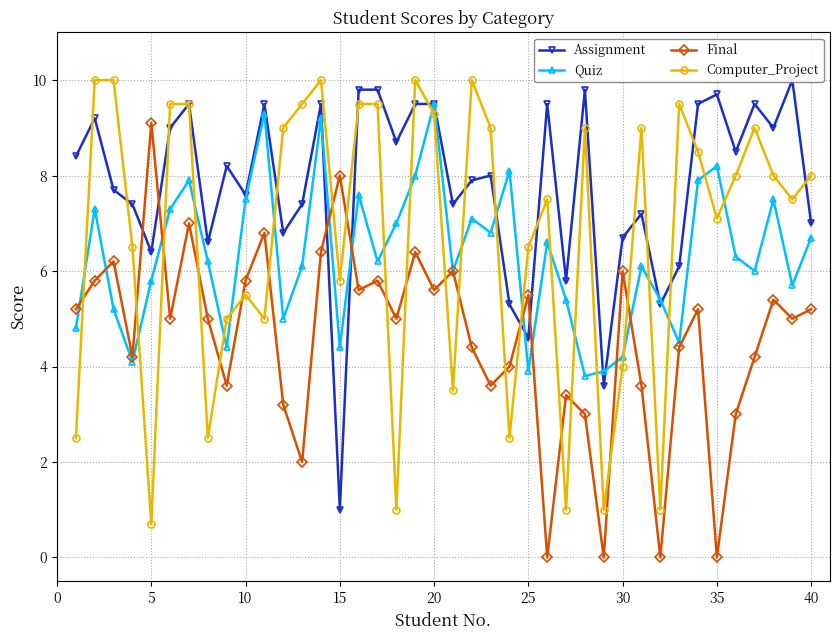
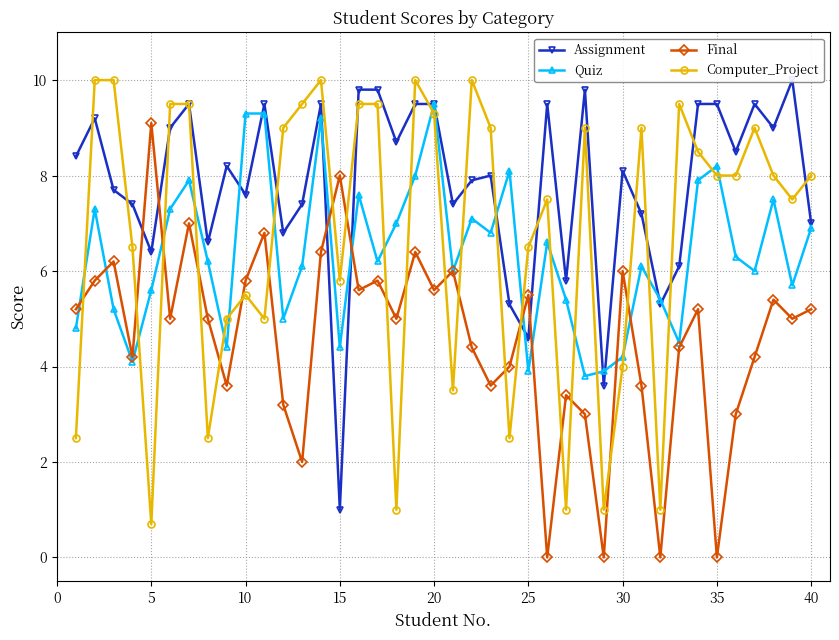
Quiz, 5: 5.8 -> 5.6
Quiz, 10: 7.5 -> 9.3
Assignment, 30: 6.7 -> 8.1
Assignment, 35: 9.7 -> 9.5
Computer_Project, 35: 7.1 -> 8.0
Quiz, 40: 6.7 -> 6.9
